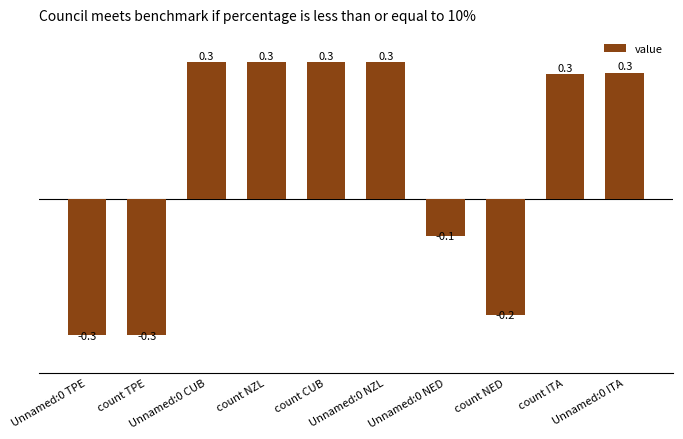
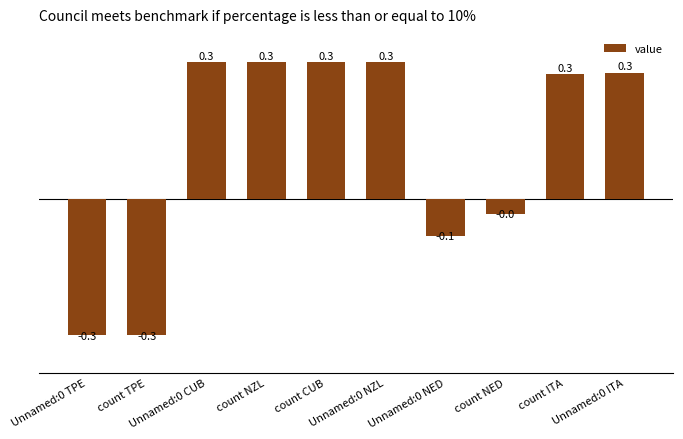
count NED: -0.2 -> -0.0
